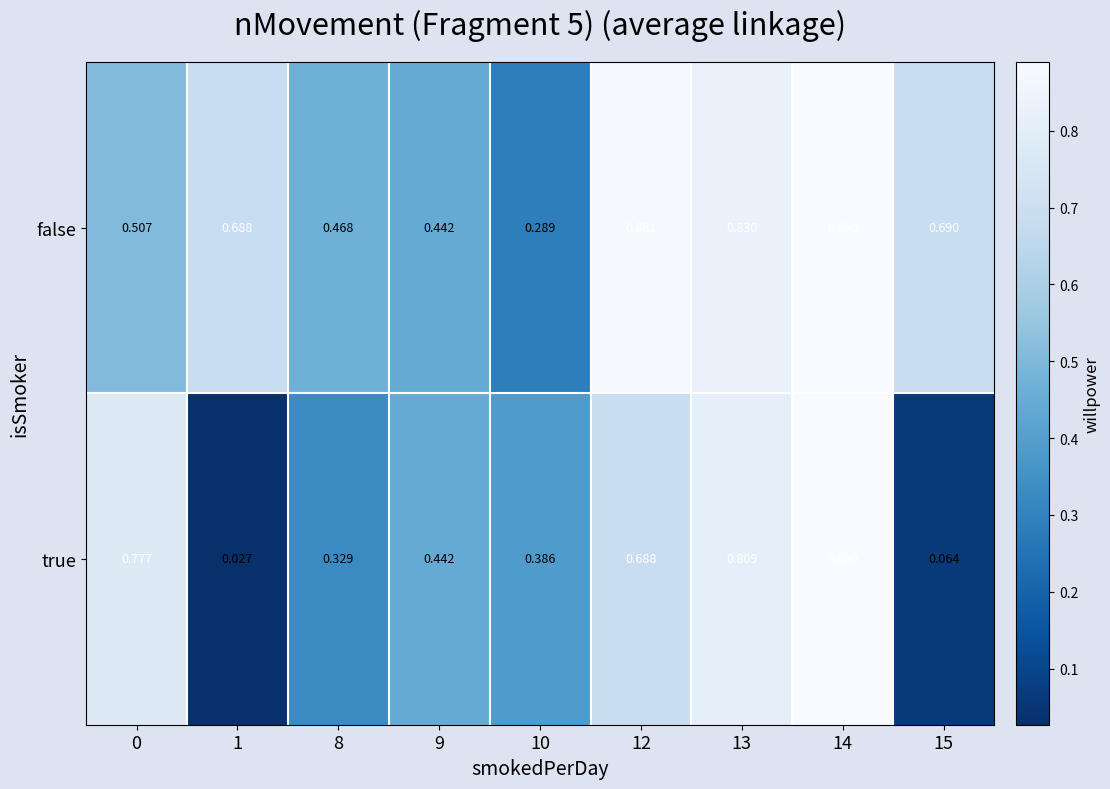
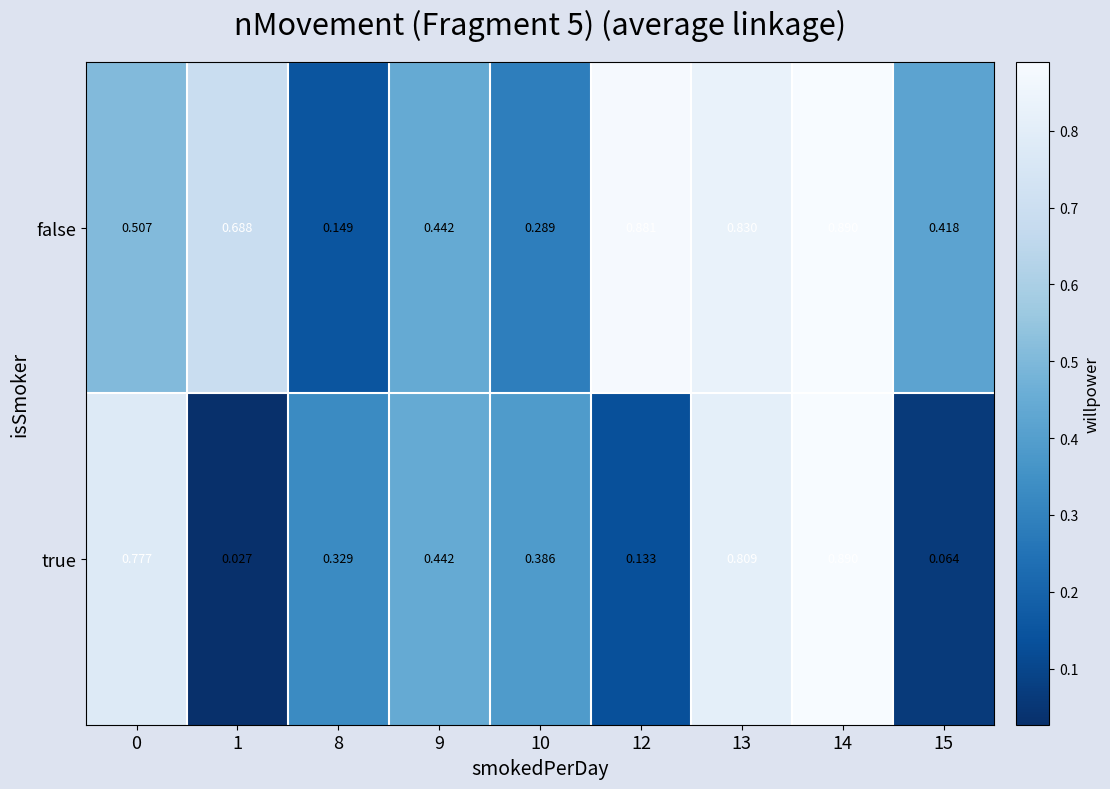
false, 8: 0.468 -> 0.149
false, 15: 0.690 -> 0.418
true, 12: 0.688 -> 0.133
